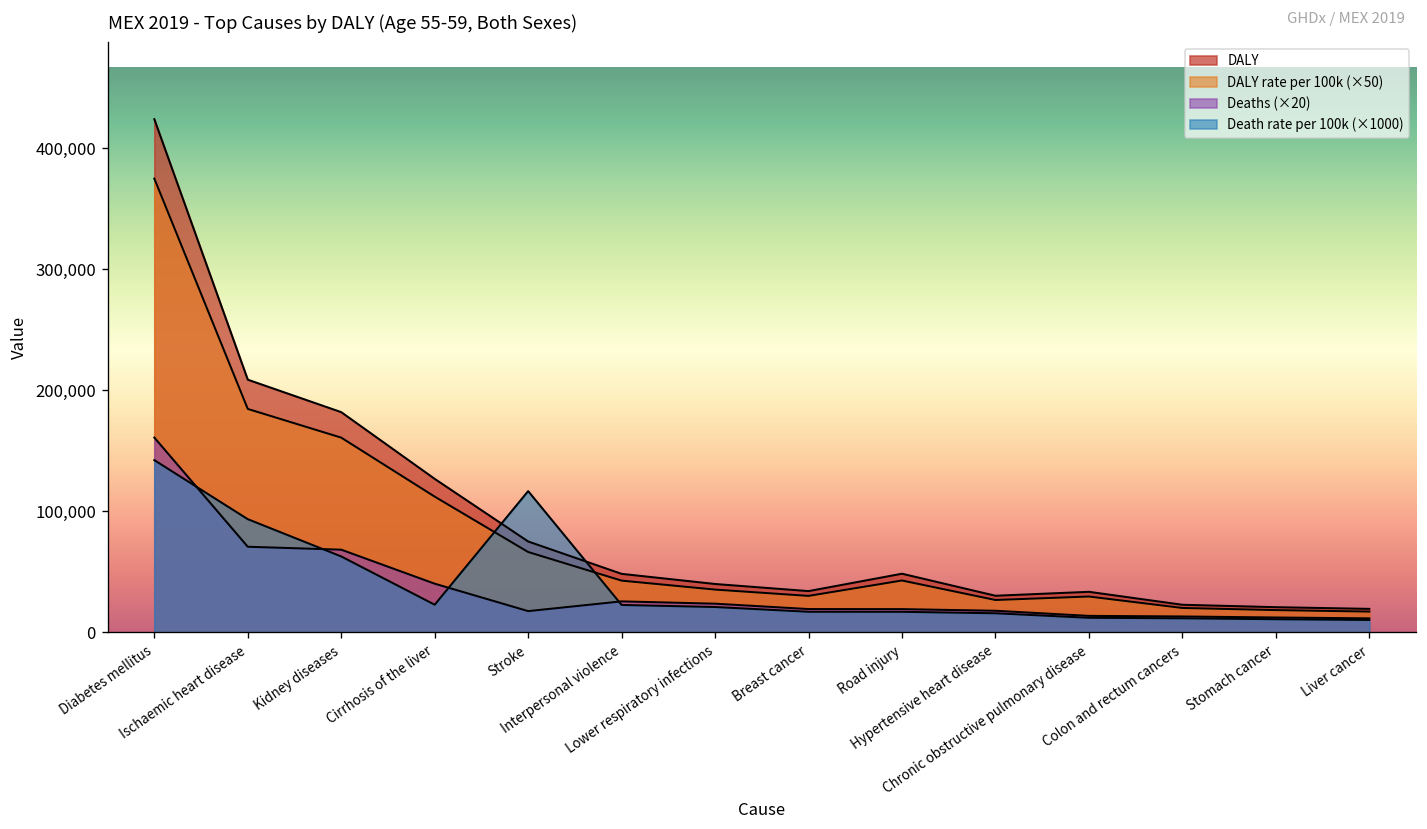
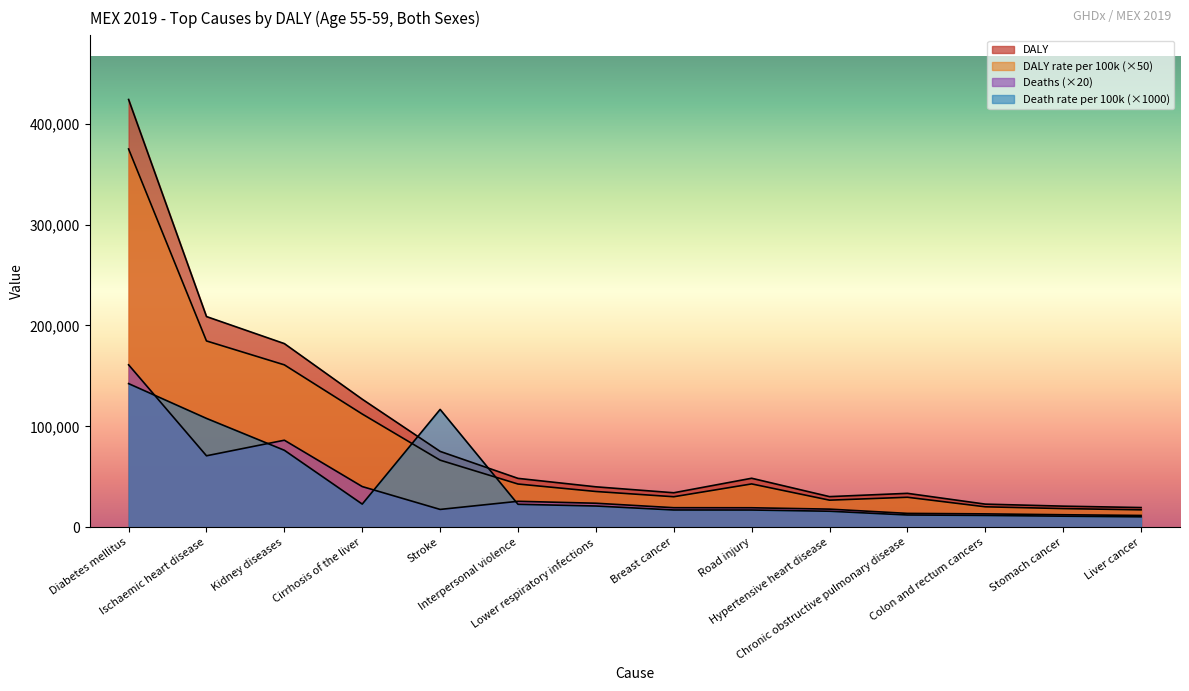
Death rate per 100k (×1000), Ischaemic heart disease: 94,000 -> 108,000
Deaths (×20), Kidney diseases: 68,000 -> 86,000
Death rate per 100k (×1000), Kidney diseases: 63,000 -> 76,000
